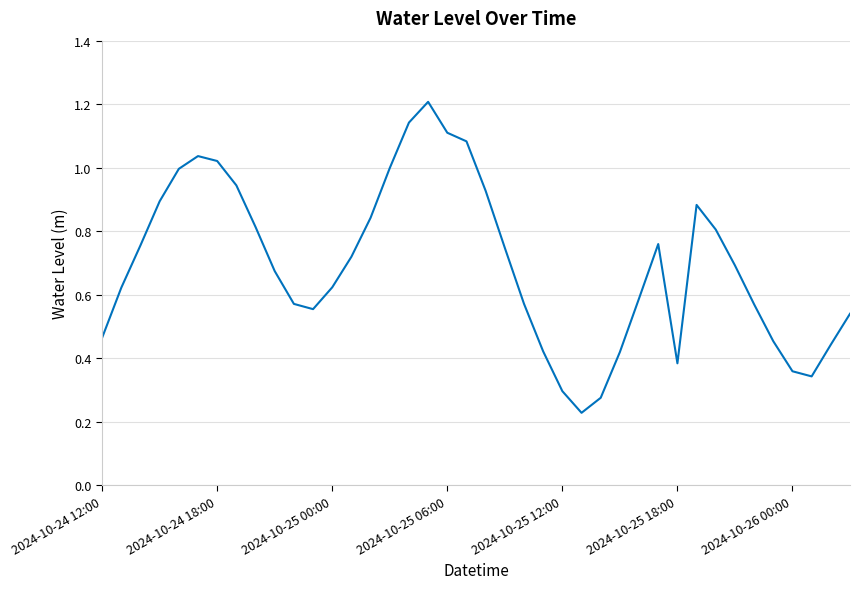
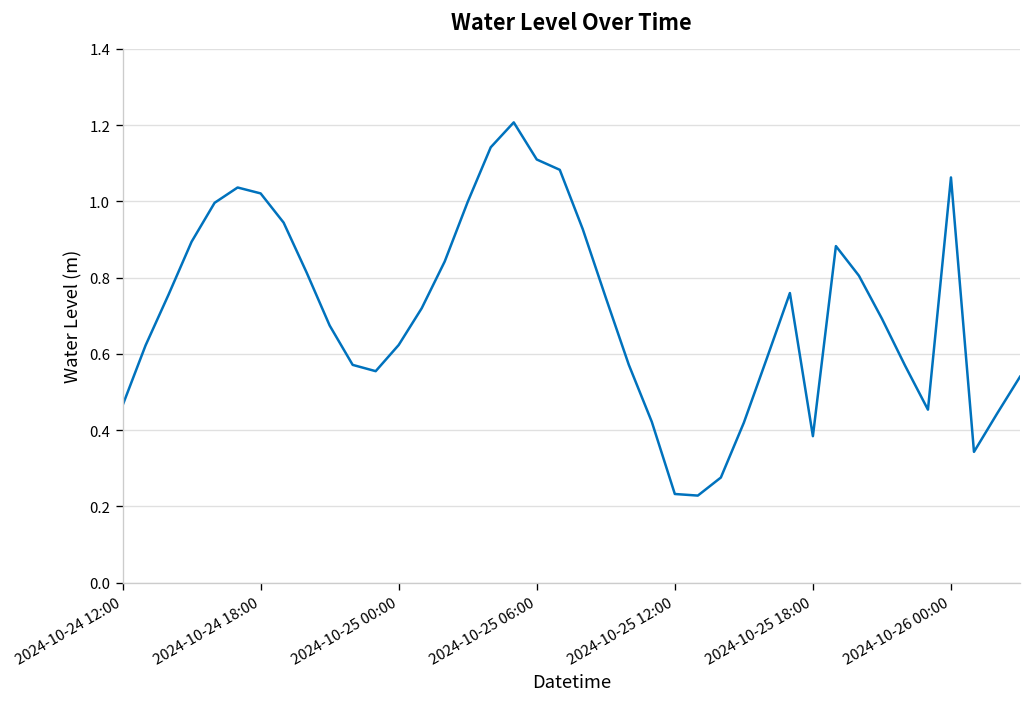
2024-10-25 12:00: 0.30 -> 0.23
2024-10-26 00:00: 0.36 -> 1.06
